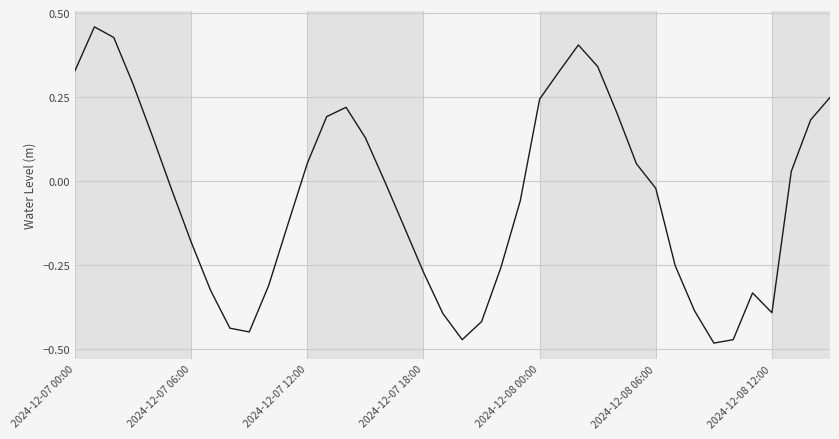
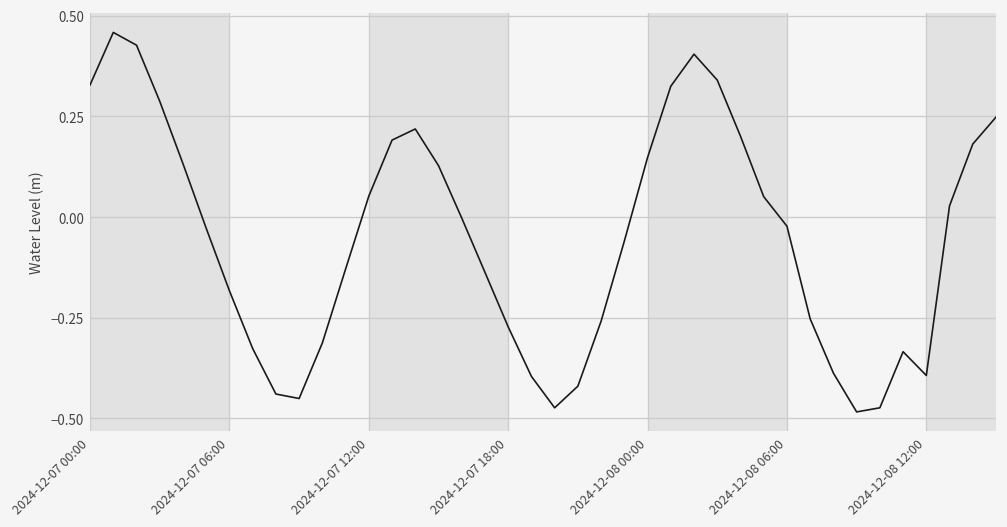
2024-12-08 00:00: 0.24 -> 0.15
